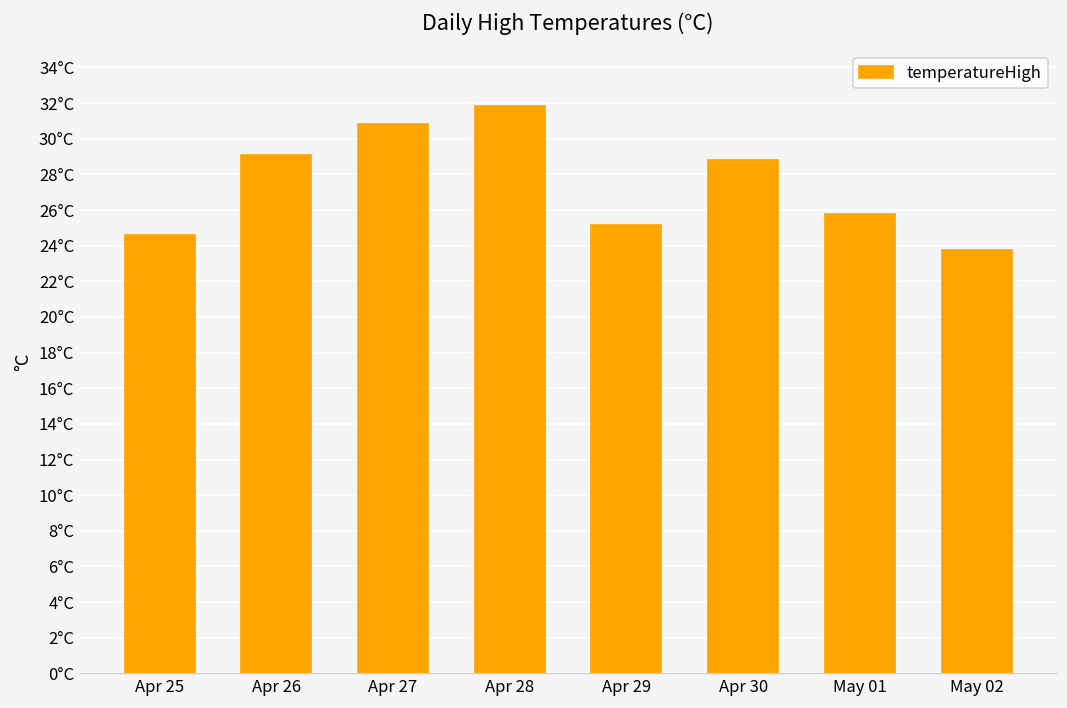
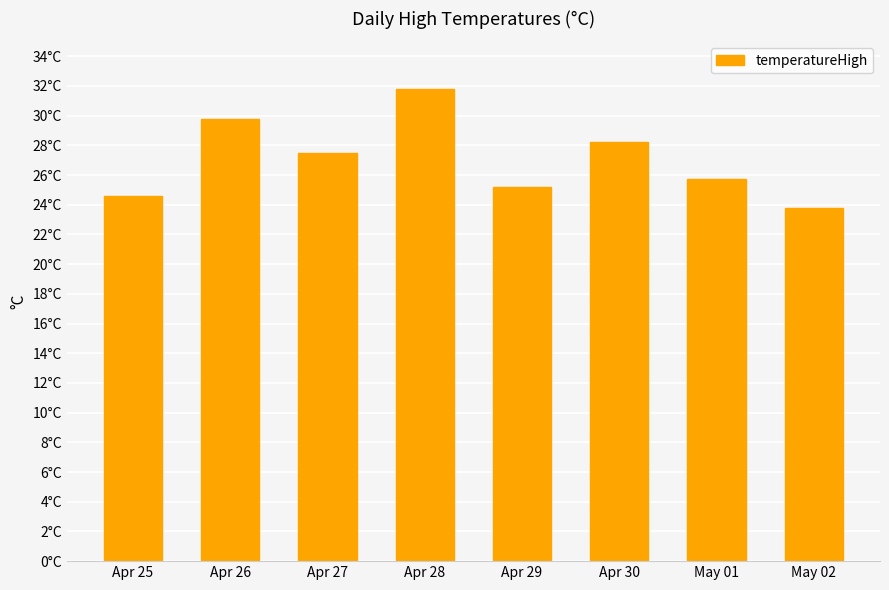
Apr 26: 29.1°C -> 29.8°C
Apr 27: 30.9°C -> 27.5°C
Apr 30: 28.8°C -> 28.3°C
